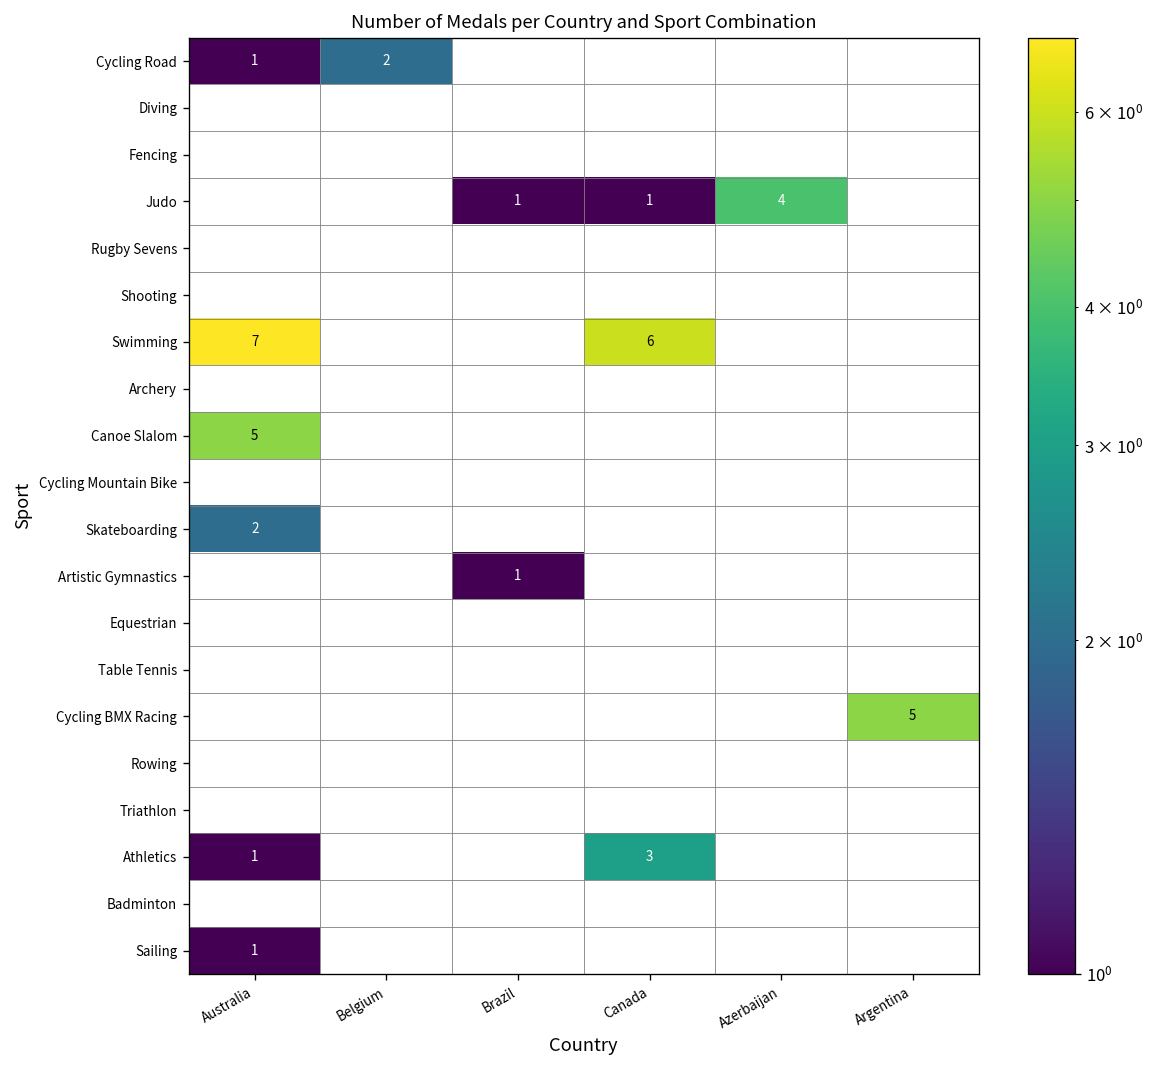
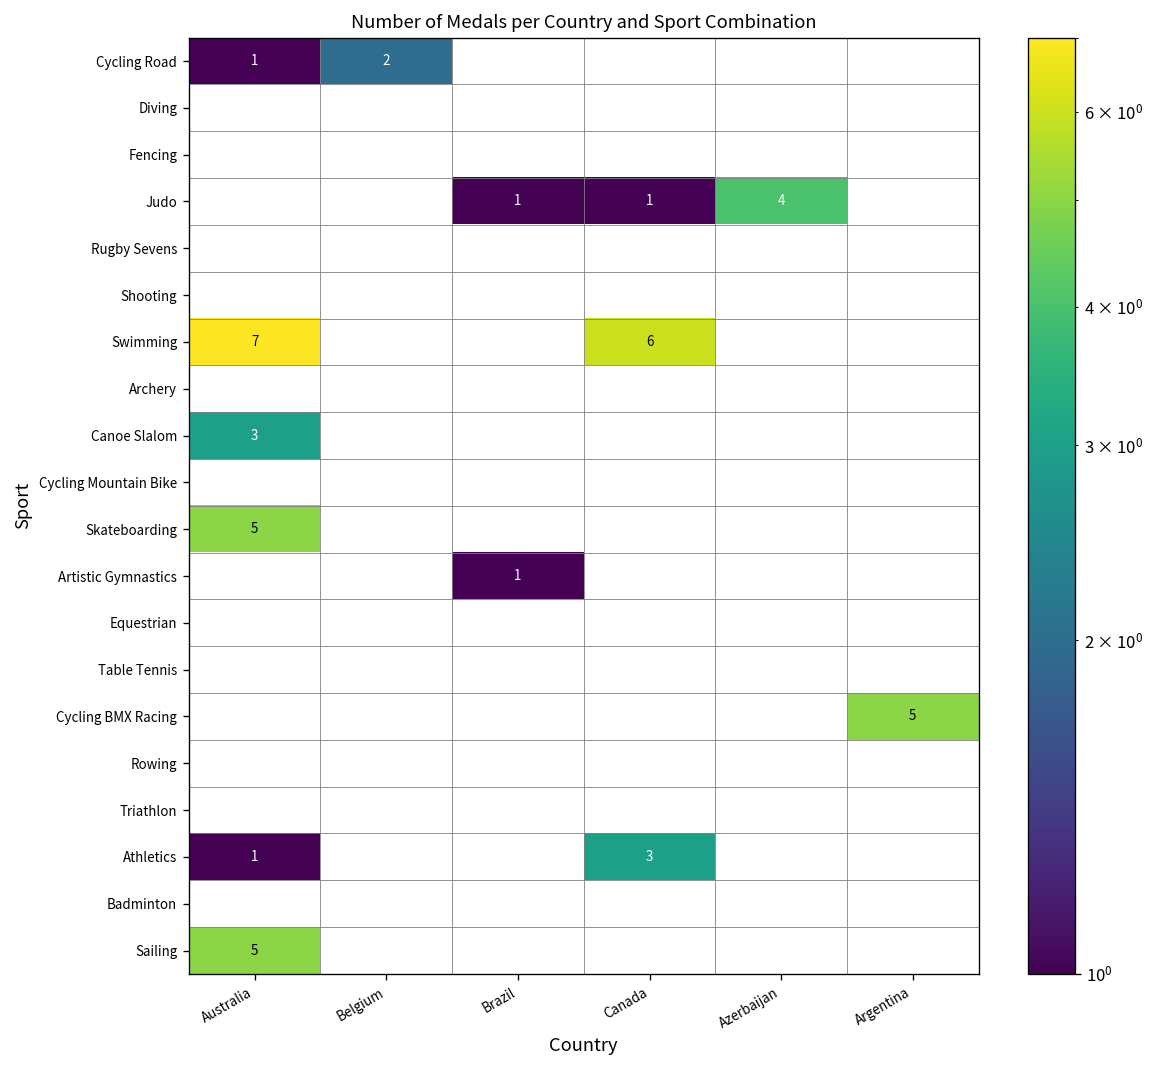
Canoe Slalom, Australia: 5 -> 3
Skateboarding, Australia: 2 -> 5
Sailing, Australia: 1 -> 5
